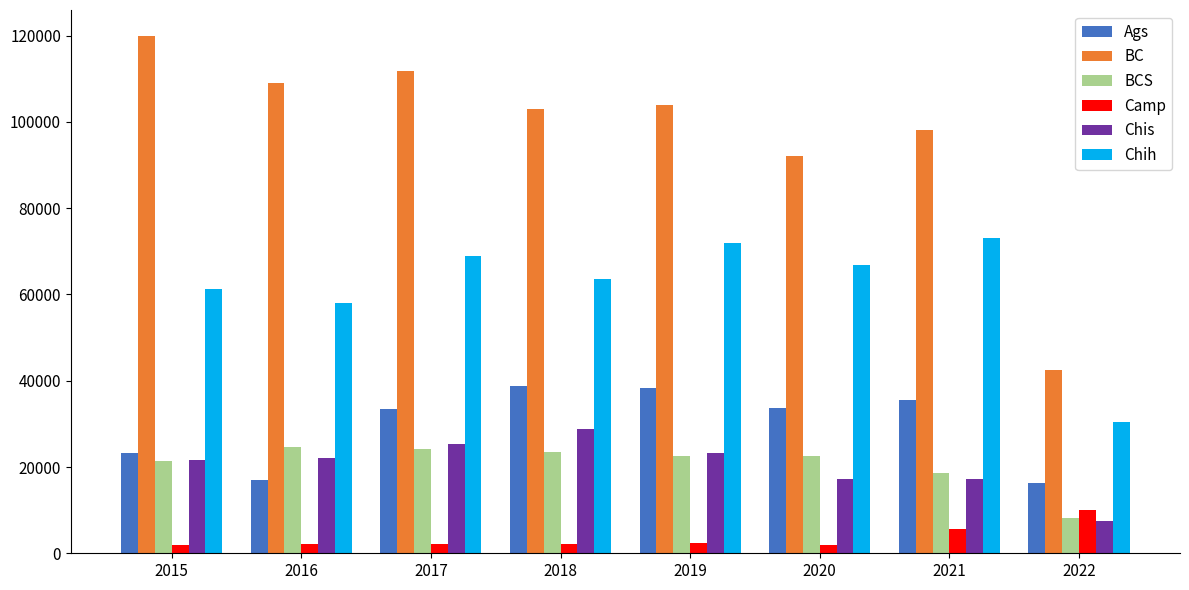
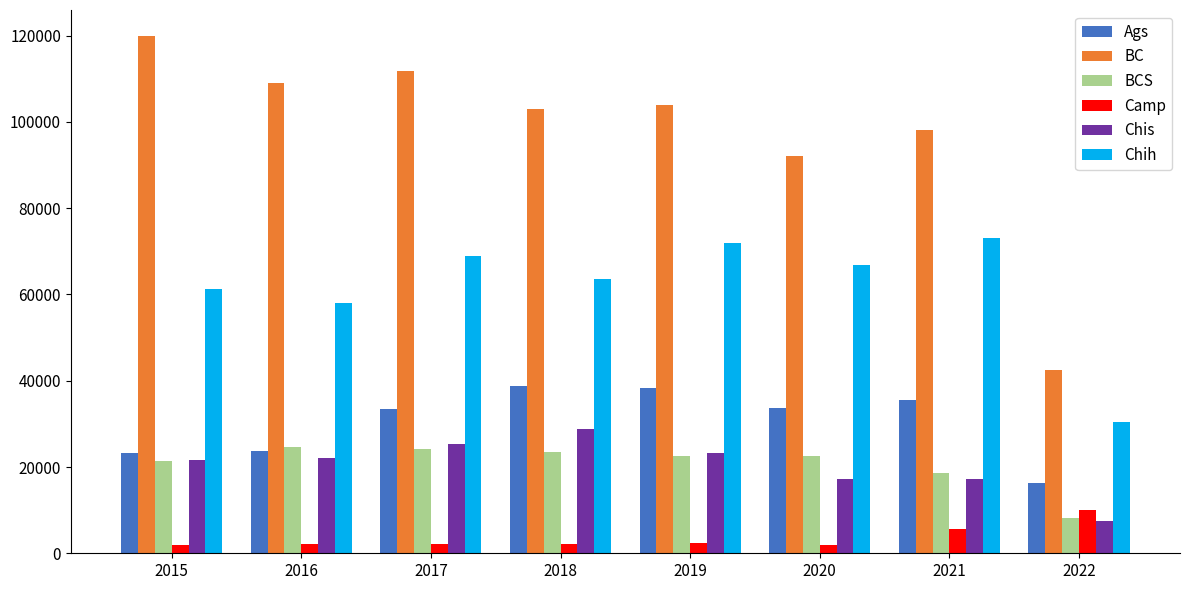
Ags, 2016: 17000 -> 24000
